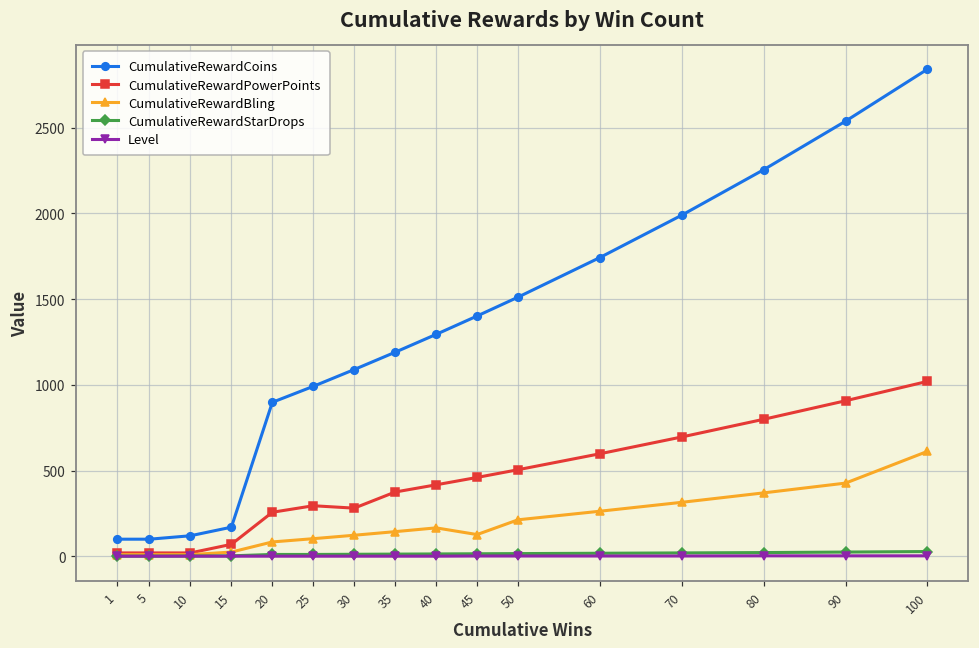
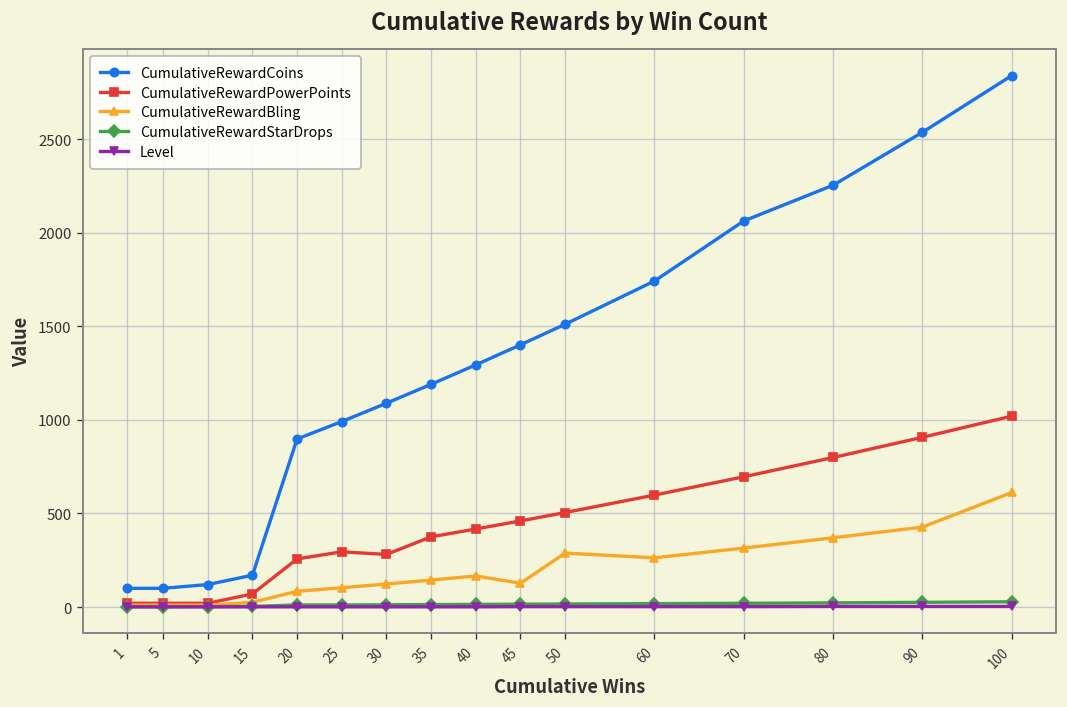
CumulativeRewardBling, 50: 210 -> 290
CumulativeRewardCoins, 70: 1990 -> 2060
